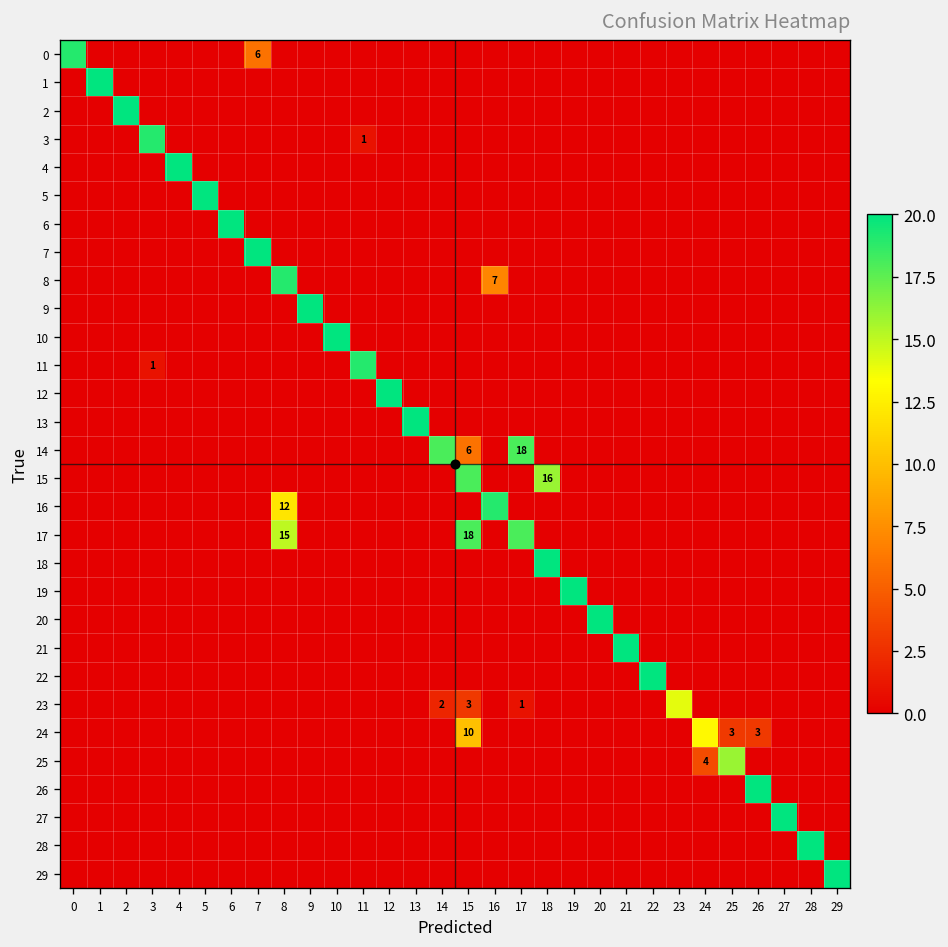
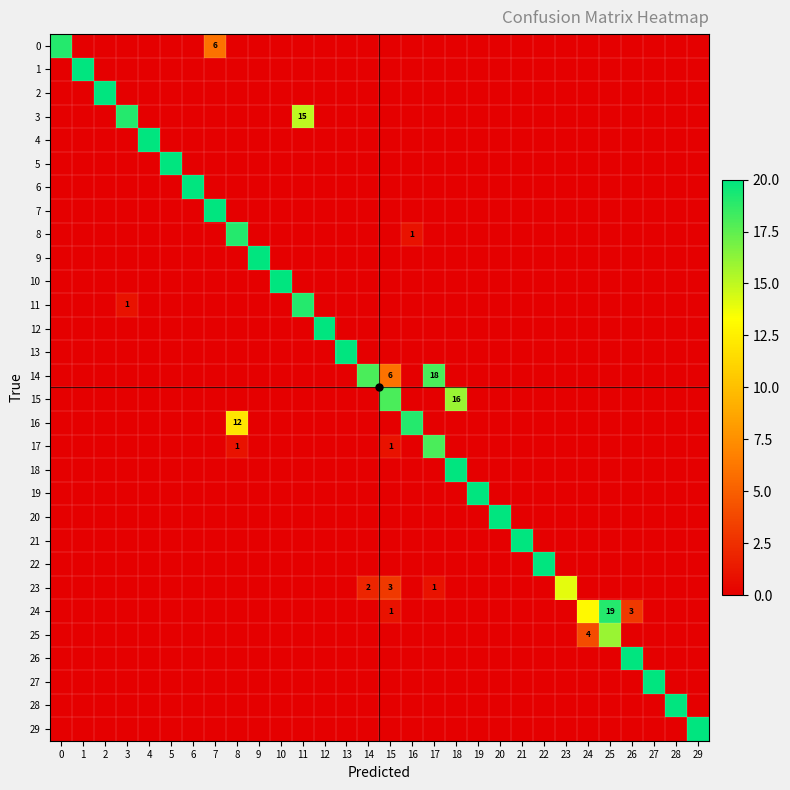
3, 11: 1 -> 15
8, 16: 7 -> 1
17, 8: 15 -> 1
17, 15: 18 -> 1
24, 15: 10 -> 1
24, 25: 3 -> 19
